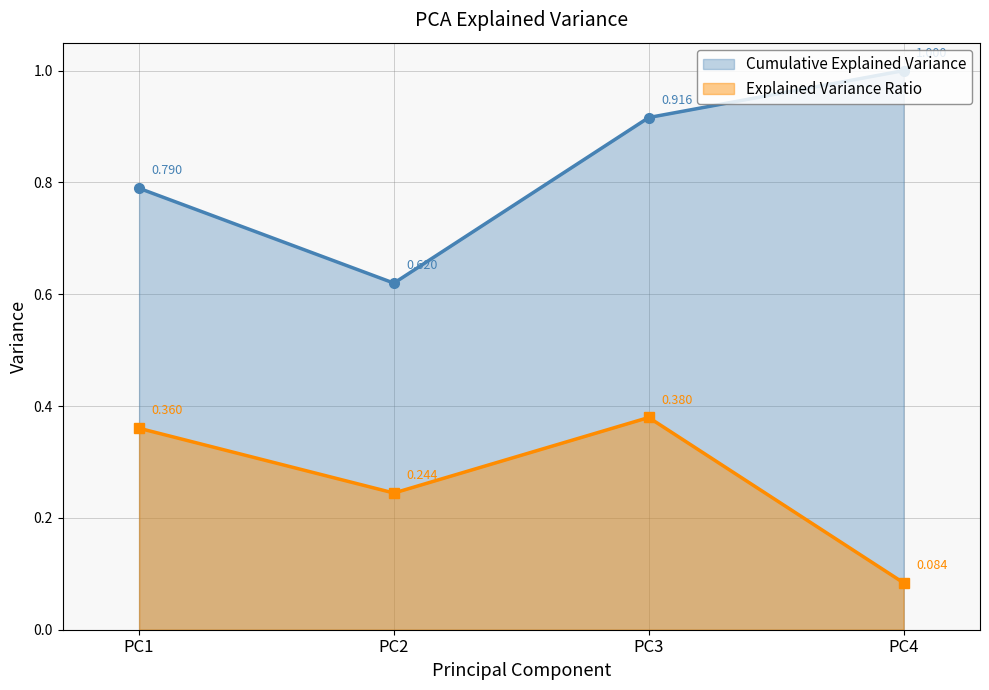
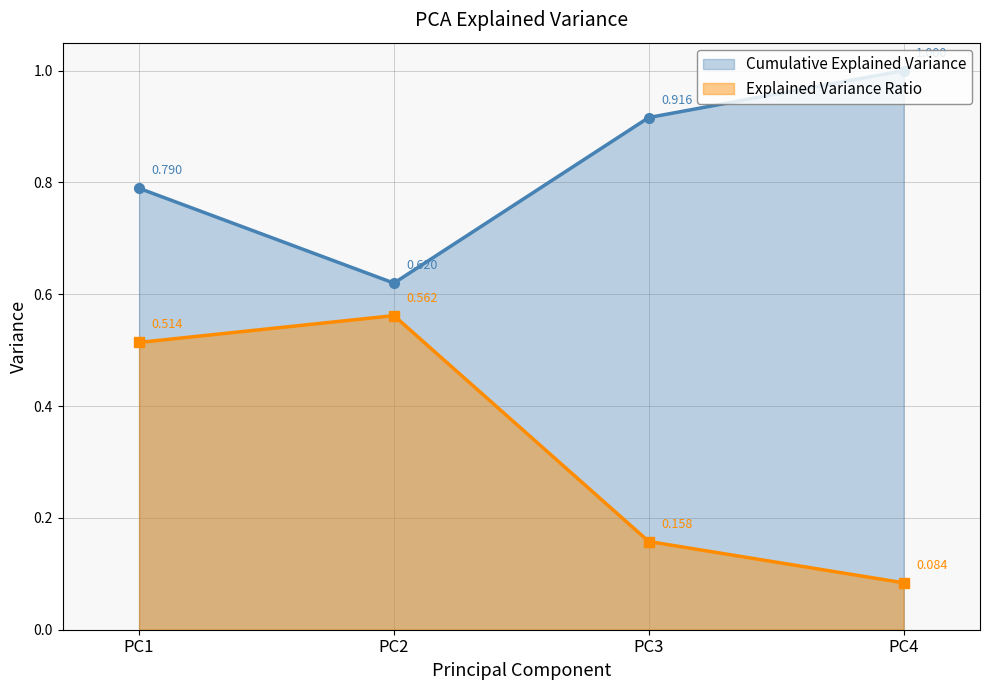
Explained Variance Ratio, PC1: 0.360 -> 0.514
Explained Variance Ratio, PC2: 0.244 -> 0.562
Explained Variance Ratio, PC3: 0.380 -> 0.158
